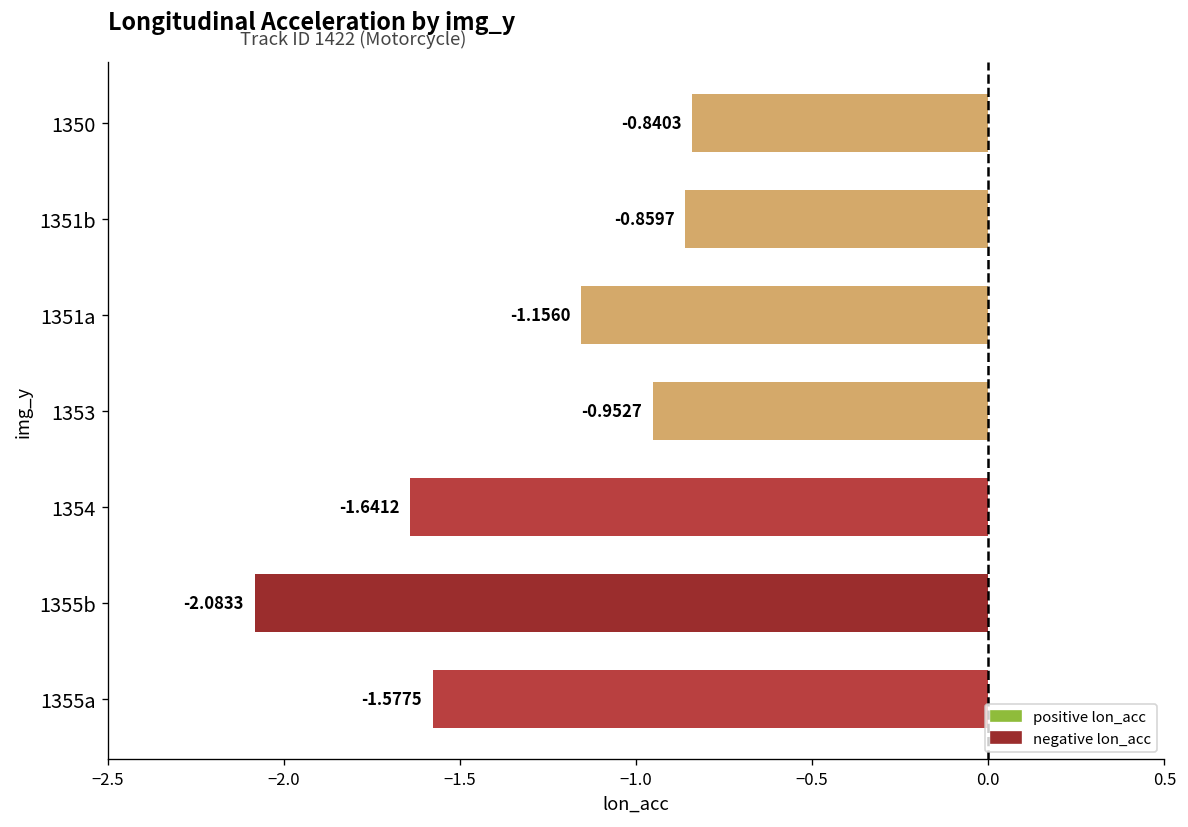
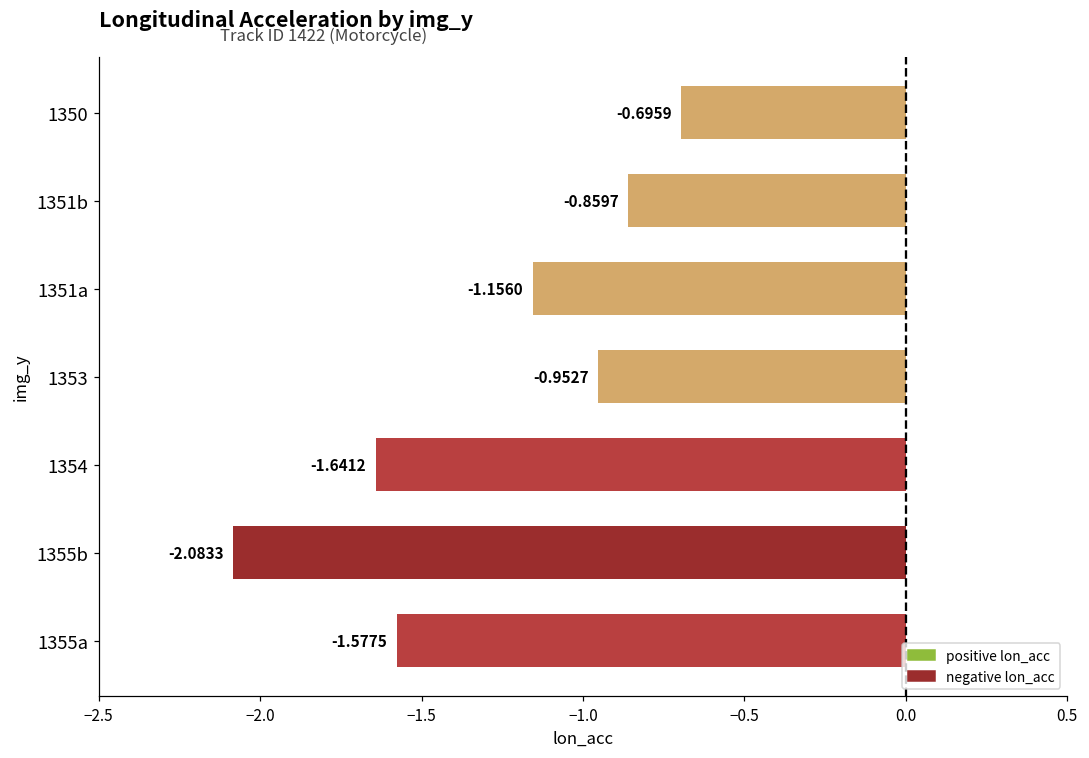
1350: -0.8403 -> -0.6959
